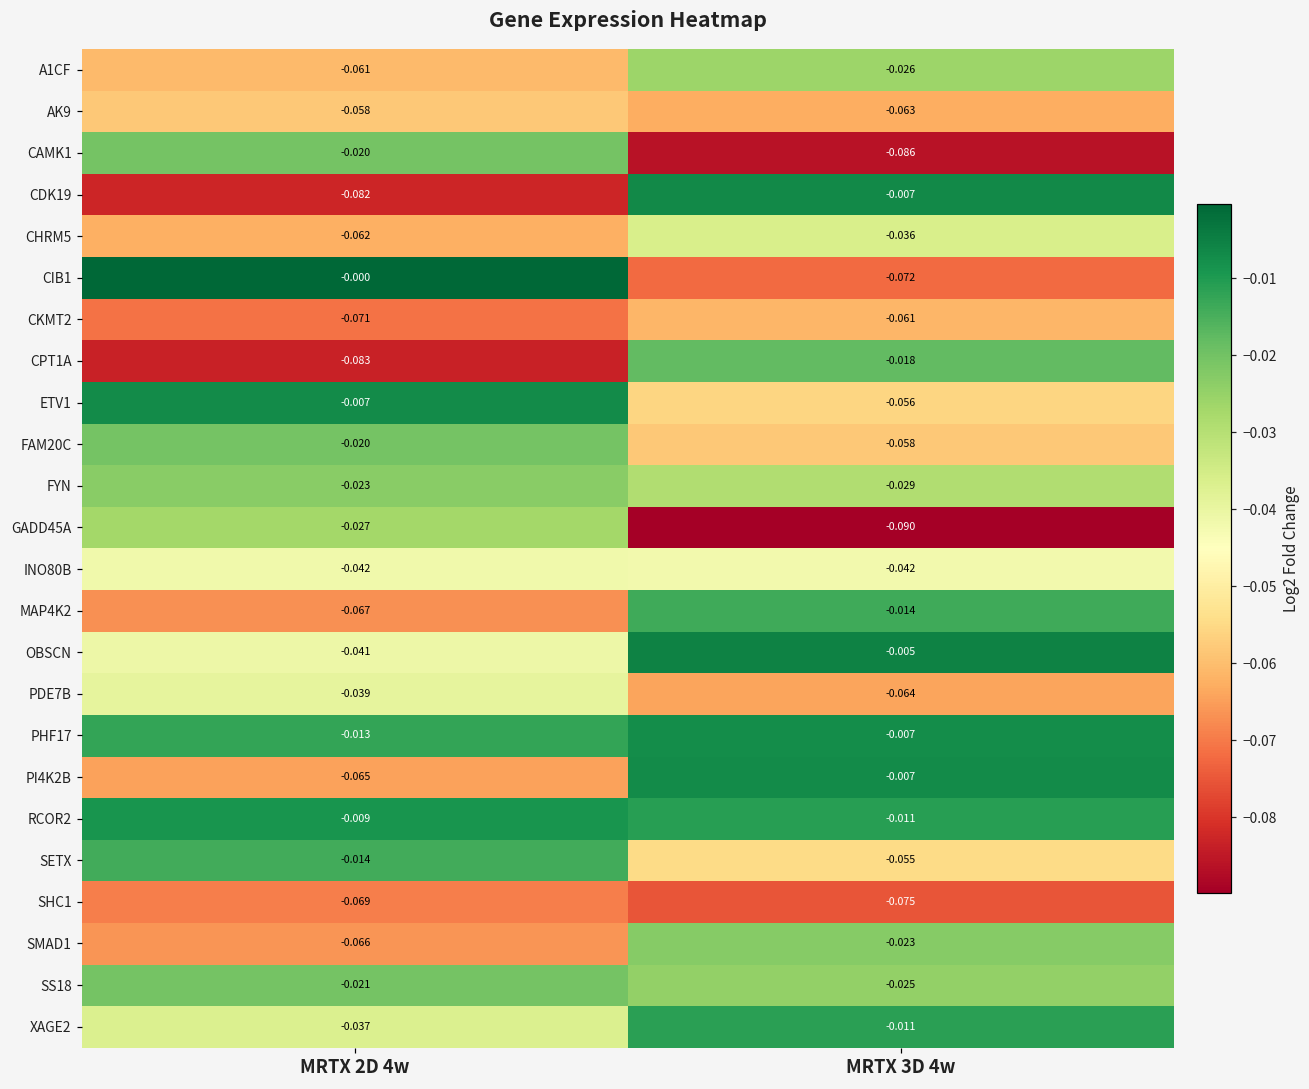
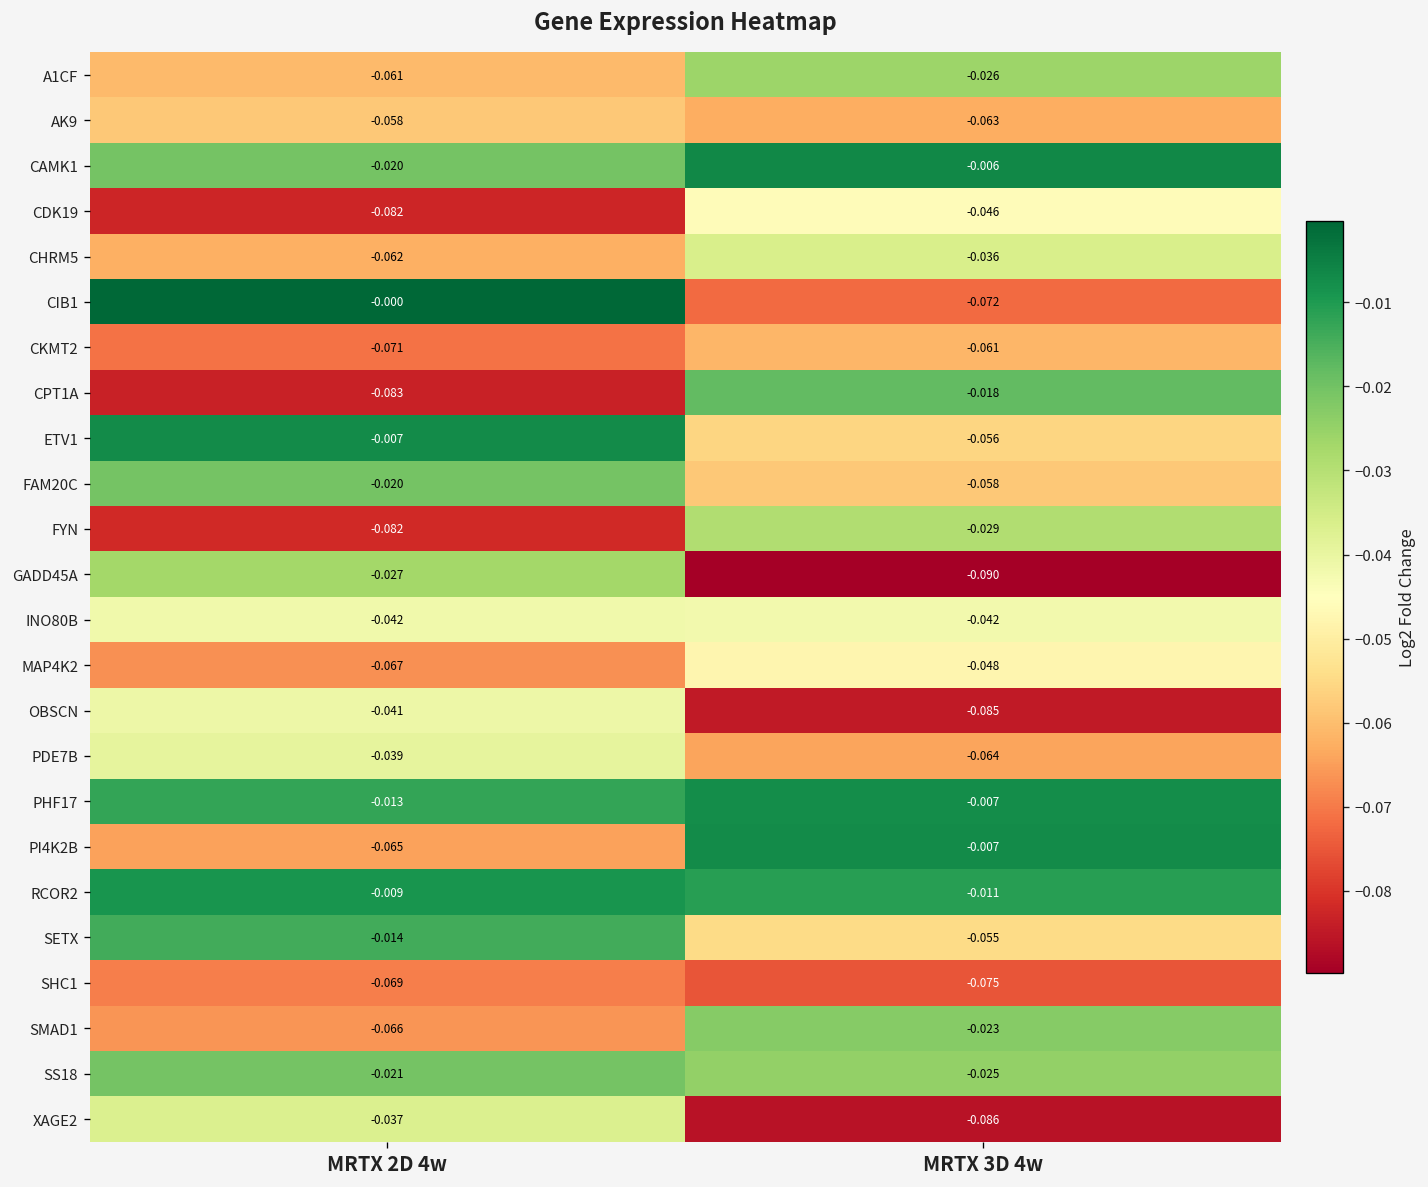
CAMK1, MRTX 3D 4w: -0.086 -> -0.006
CDK19, MRTX 3D 4w: -0.007 -> -0.046
FYN, MRTX 2D 4w: -0.023 -> -0.082
MAP4K2, MRTX 3D 4w: -0.014 -> -0.048
OBSCN, MRTX 3D 4w: -0.005 -> -0.085
XAGE2, MRTX 3D 4w: -0.011 -> -0.086
